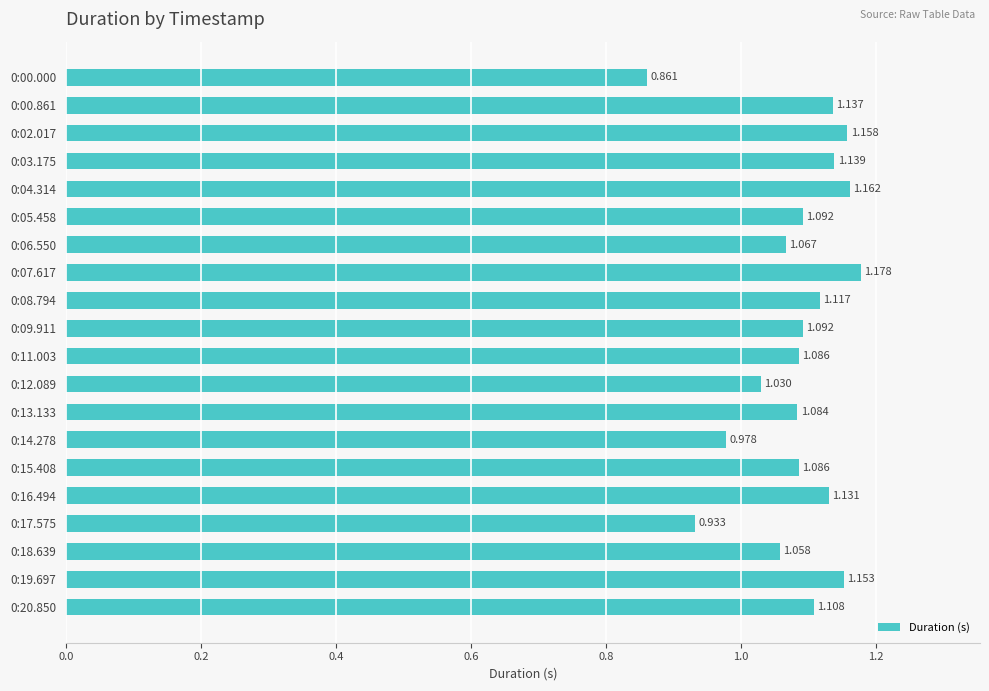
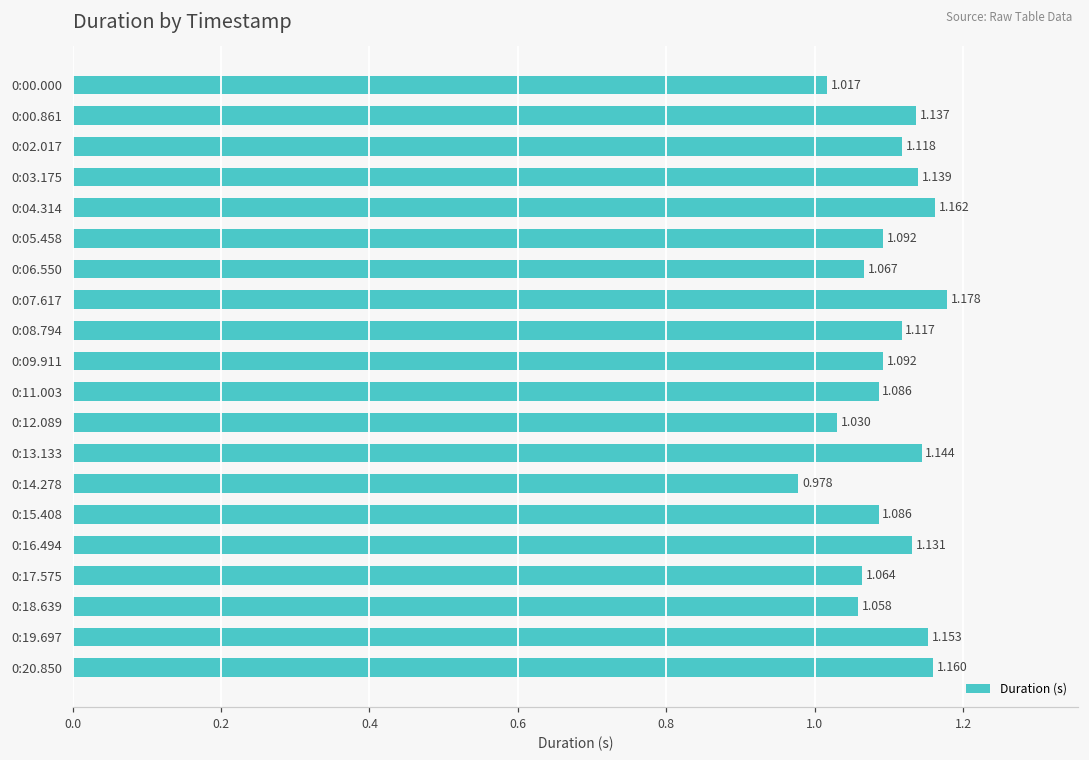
0:00.000: 0.861 -> 1.017
0:02.017: 1.158 -> 1.118
0:13.133: 1.084 -> 1.144
0:17.575: 0.933 -> 1.064
0:20.850: 1.108 -> 1.160
